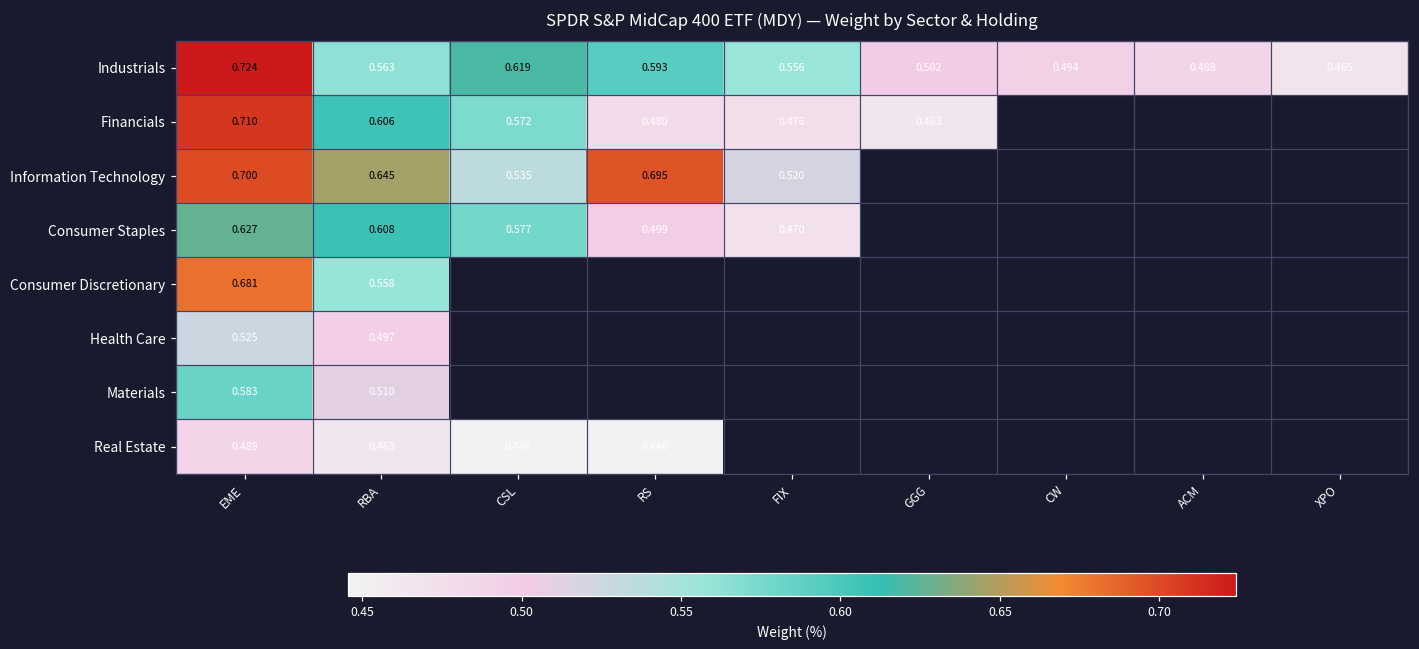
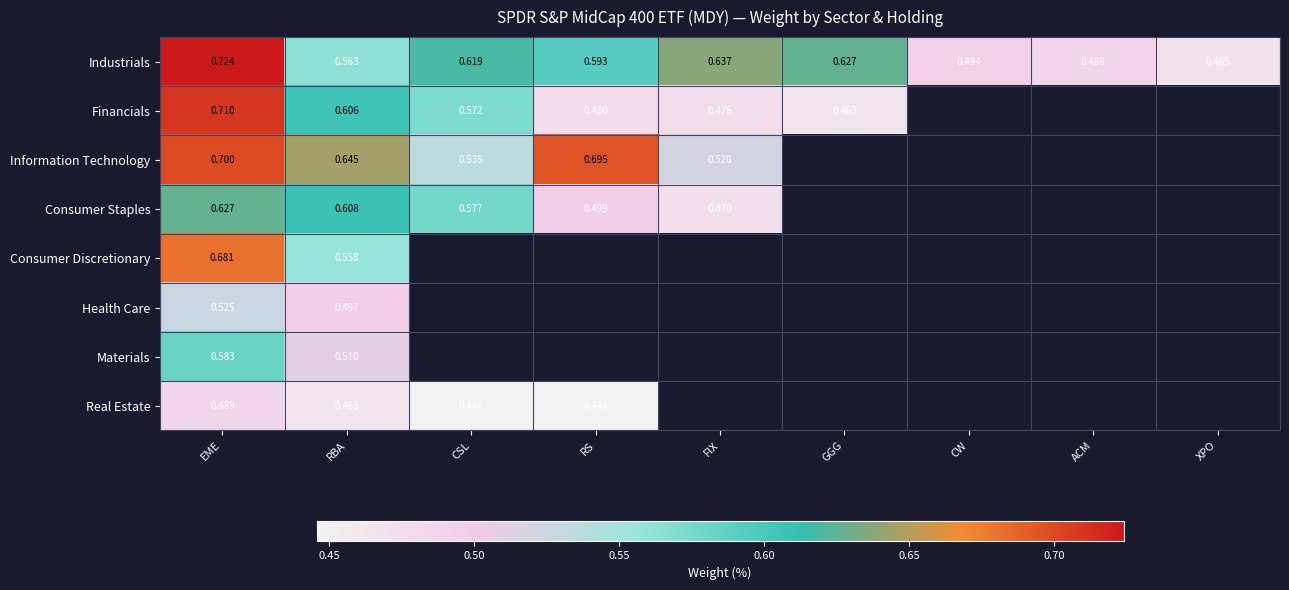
Industrials, FIX: 0.556 -> 0.637
Industrials, GGG: 0.502 -> 0.627
